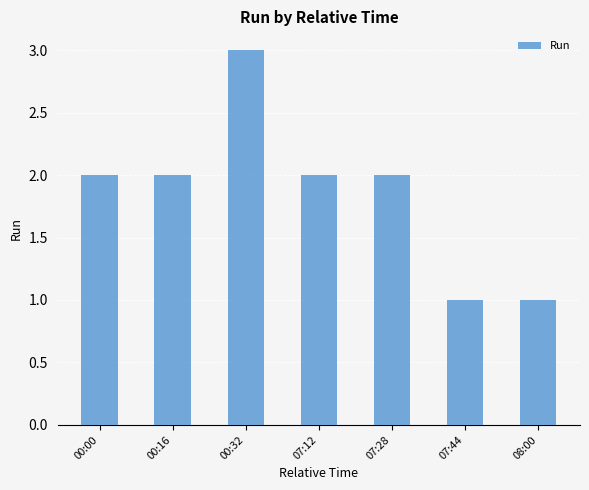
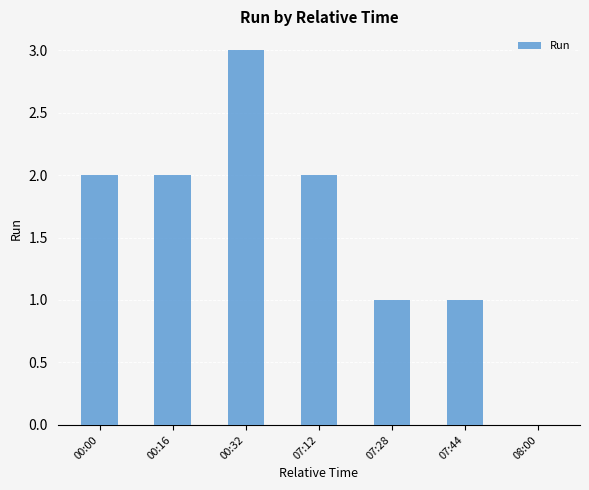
07:28: 2 -> 1
08:00: 1 -> 0
